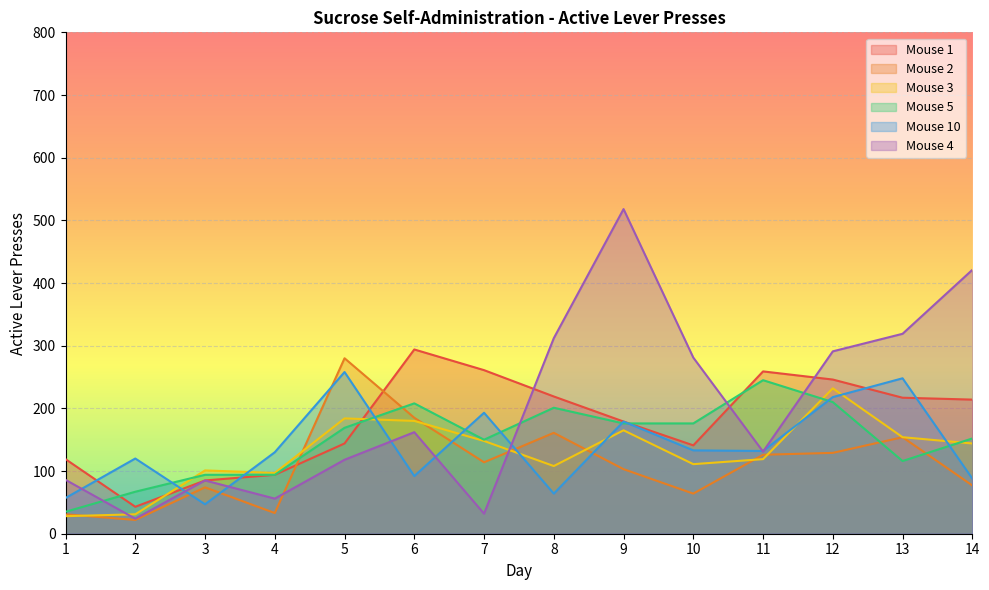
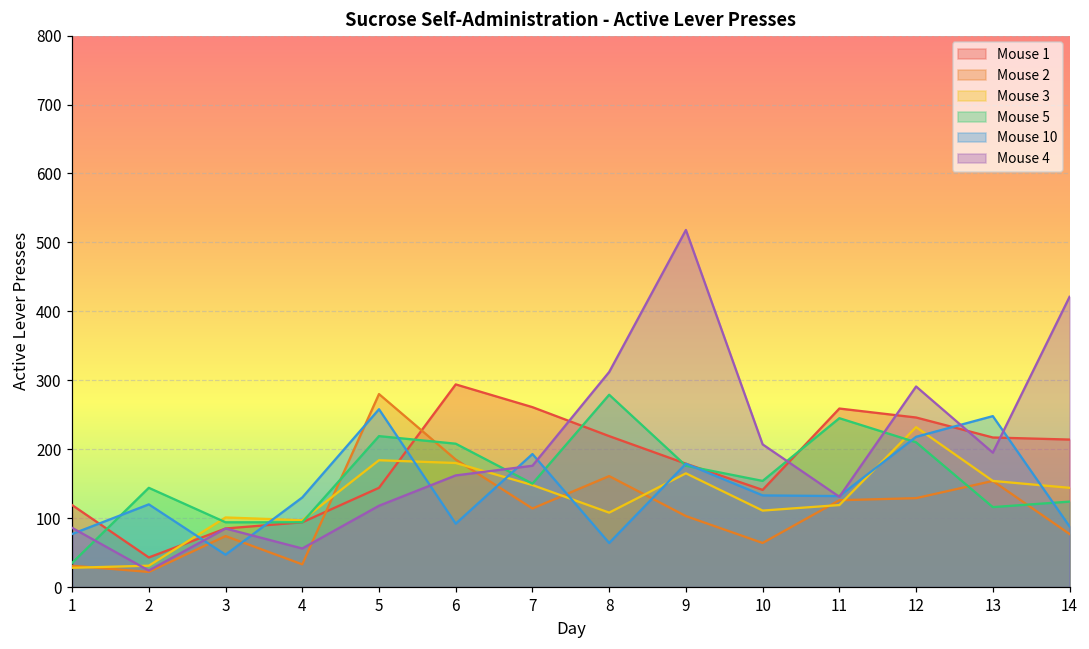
Mouse 10, 1: 60 -> 80
Mouse 5, 2: 70 -> 140
Mouse 5, 5: 170 -> 220
Mouse 4, 7: 30 -> 180
Mouse 5, 8: 200 -> 280
Mouse 5, 10: 180 -> 150
Mouse 4, 10: 280 -> 210
Mouse 4, 13: 320 -> 200
Mouse 5, 14: 150 -> 120
